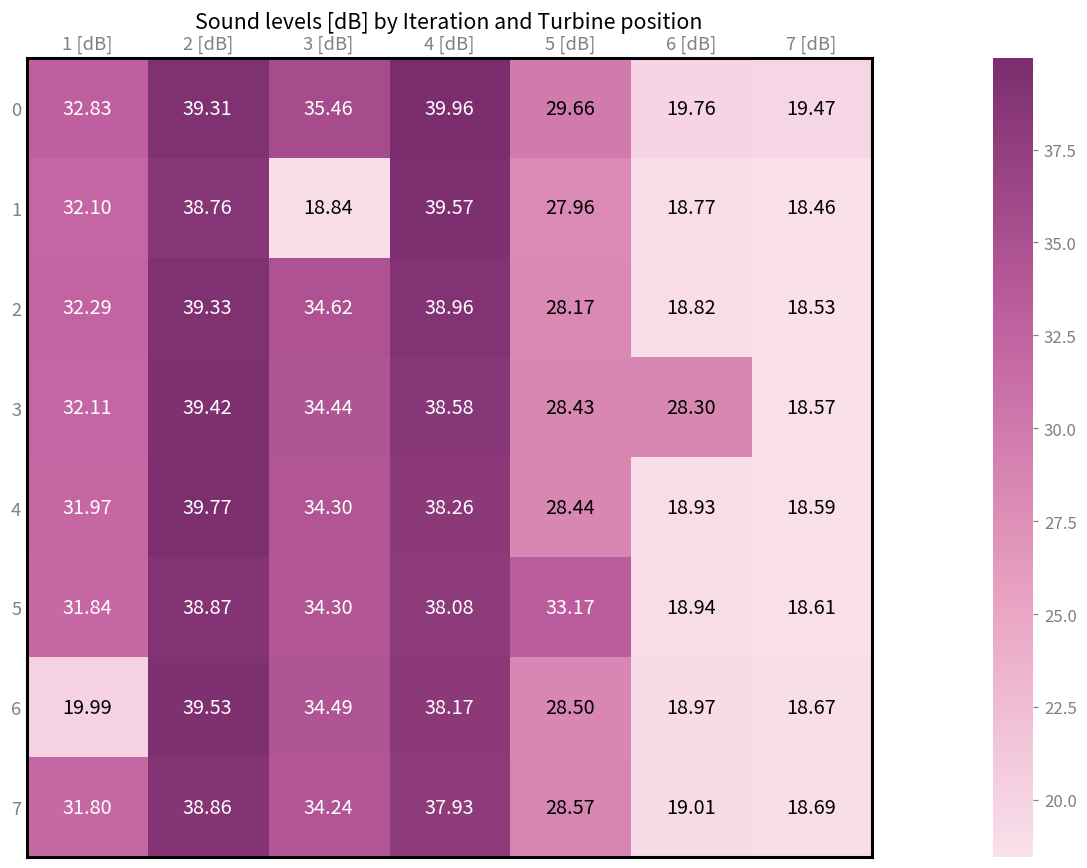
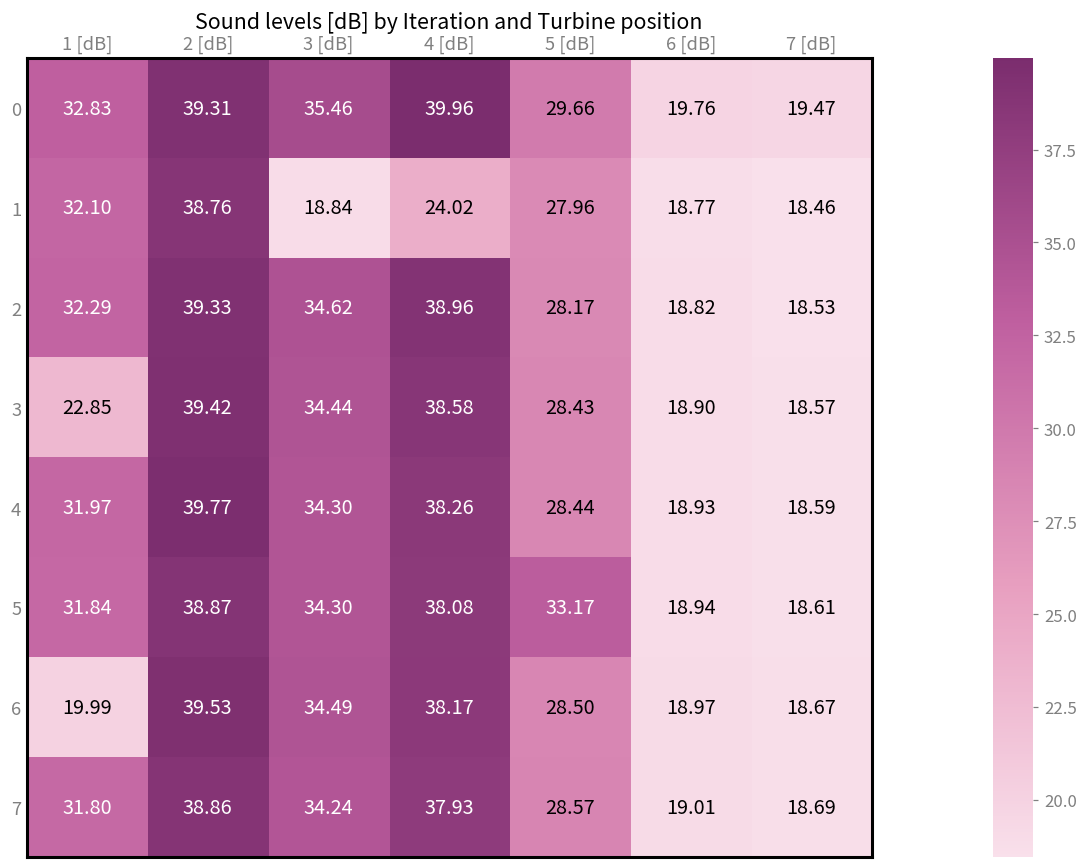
1, 4 [dB]: 39.57 -> 24.02
3, 1 [dB]: 32.11 -> 22.85
3, 6 [dB]: 28.30 -> 18.90
